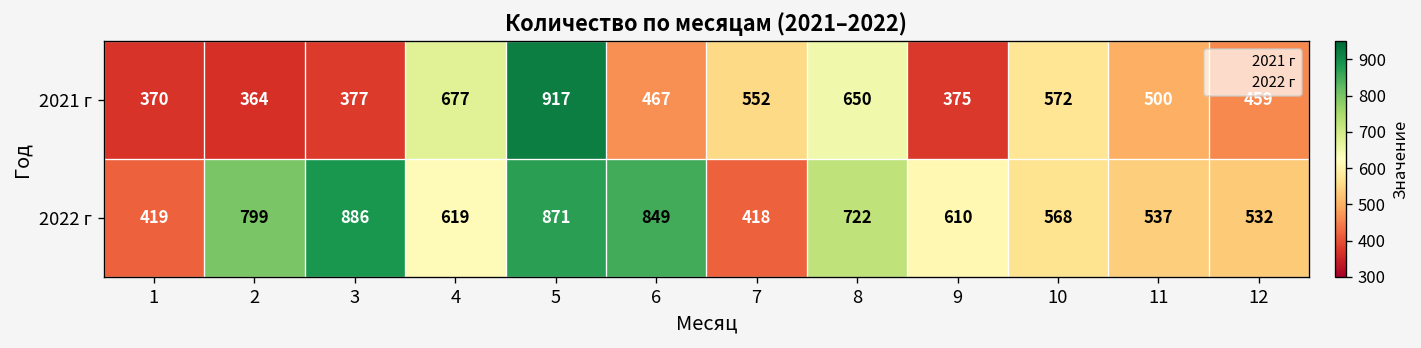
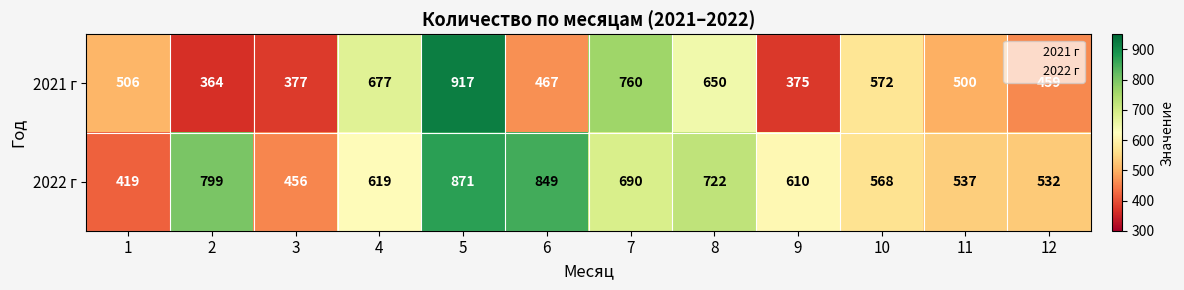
2021 г, 1: 370 -> 506
2021 г, 7: 552 -> 760
2022 г, 3: 886 -> 456
2022 г, 7: 418 -> 690
